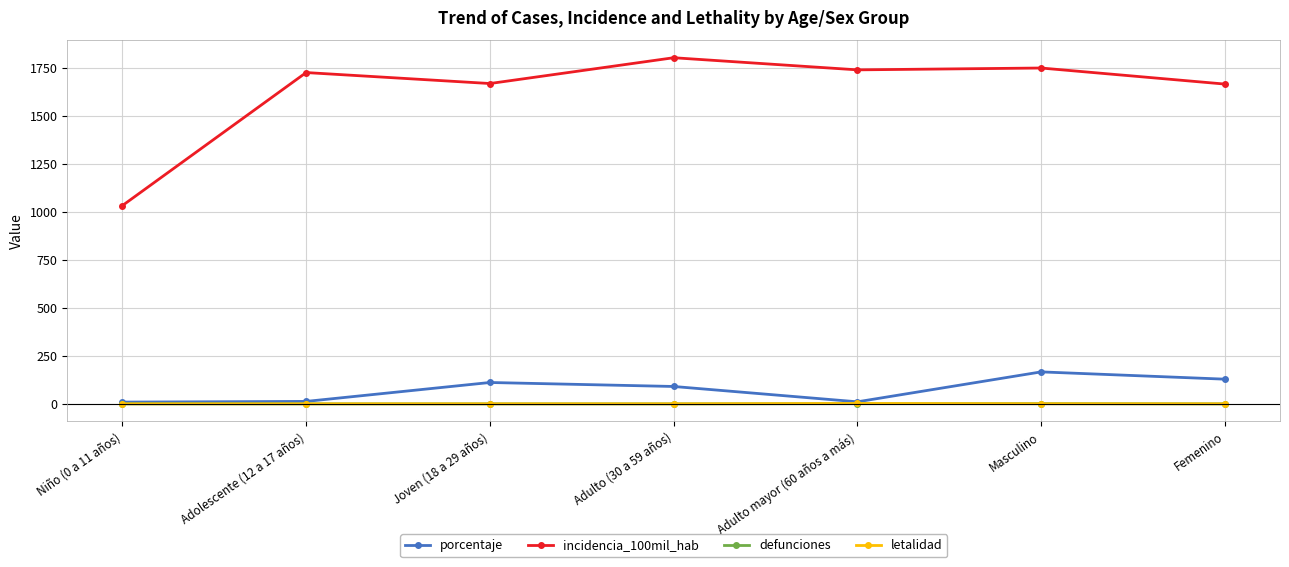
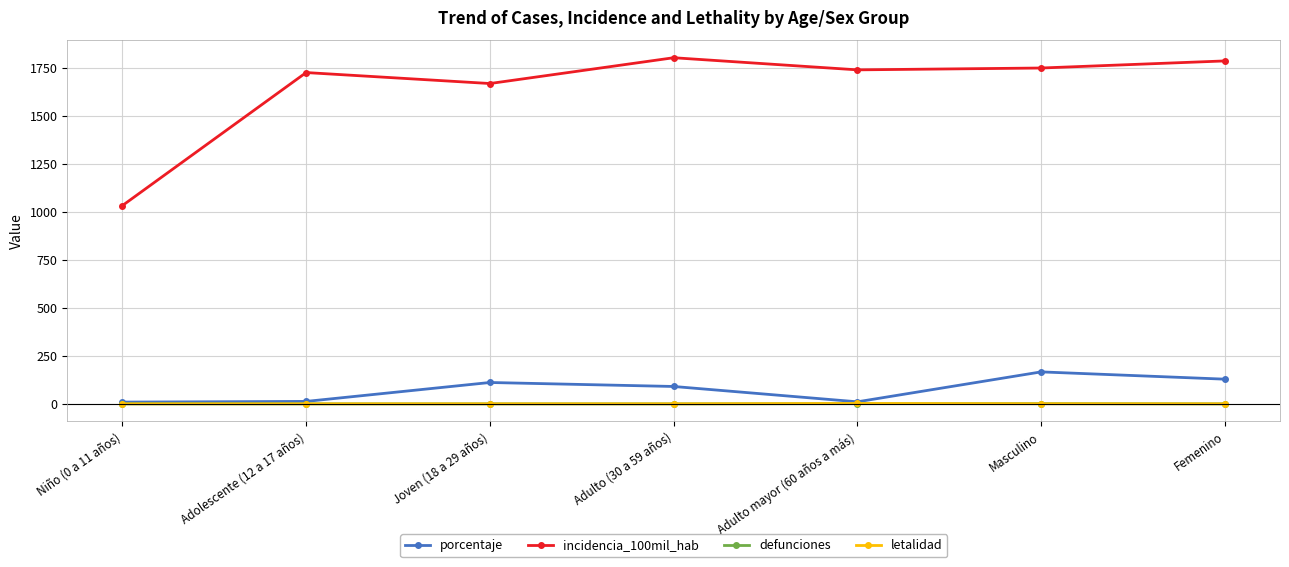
incidencia_100mil_hab, Femenino: 1660 -> 1790
